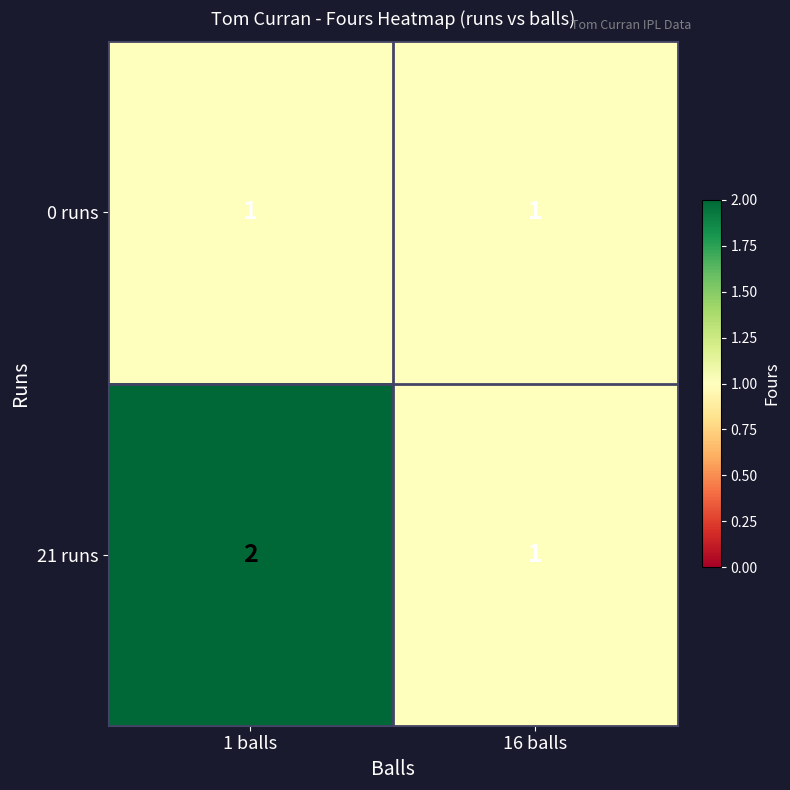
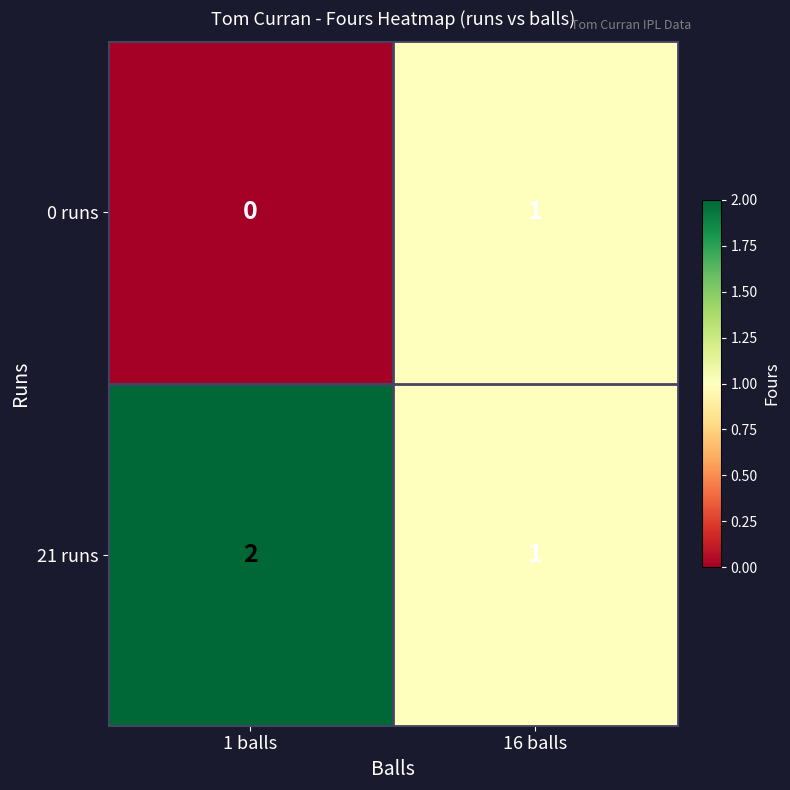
0 runs, 1 balls: 1 -> 0
